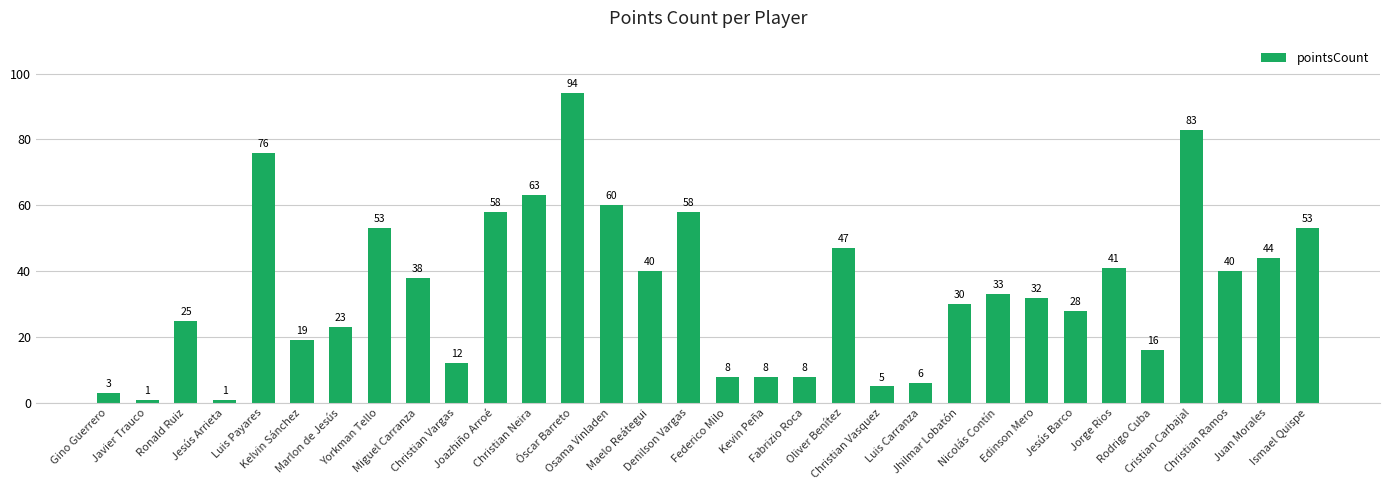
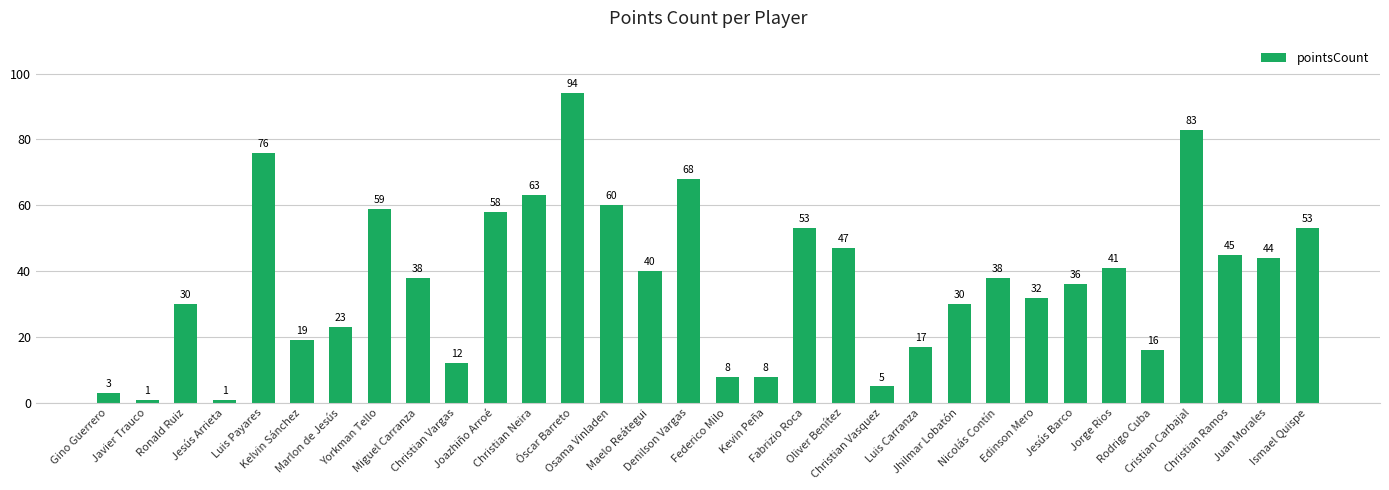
Ronald Ruiz: 25 -> 30
Yorkman Tello: 53 -> 59
Denilson Vargas: 58 -> 68
Fabrizio Roca: 8 -> 53
Luis Carranza: 6 -> 17
Nicolás Contín: 33 -> 38
Jesús Barco: 28 -> 36
Christian Ramos: 40 -> 45
